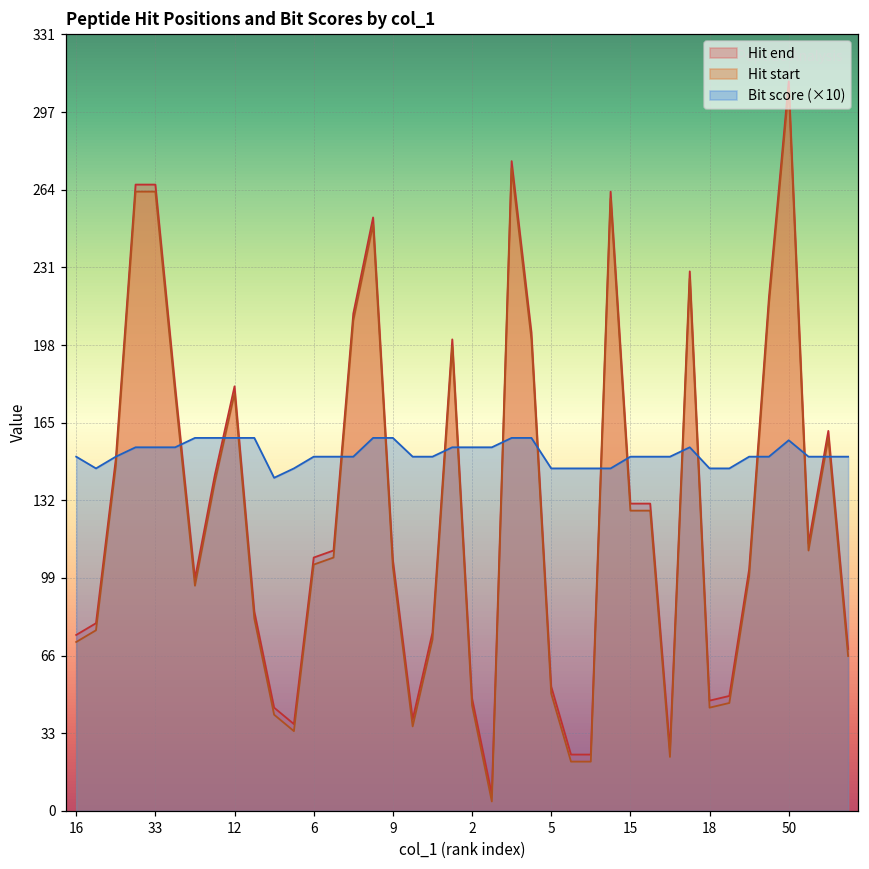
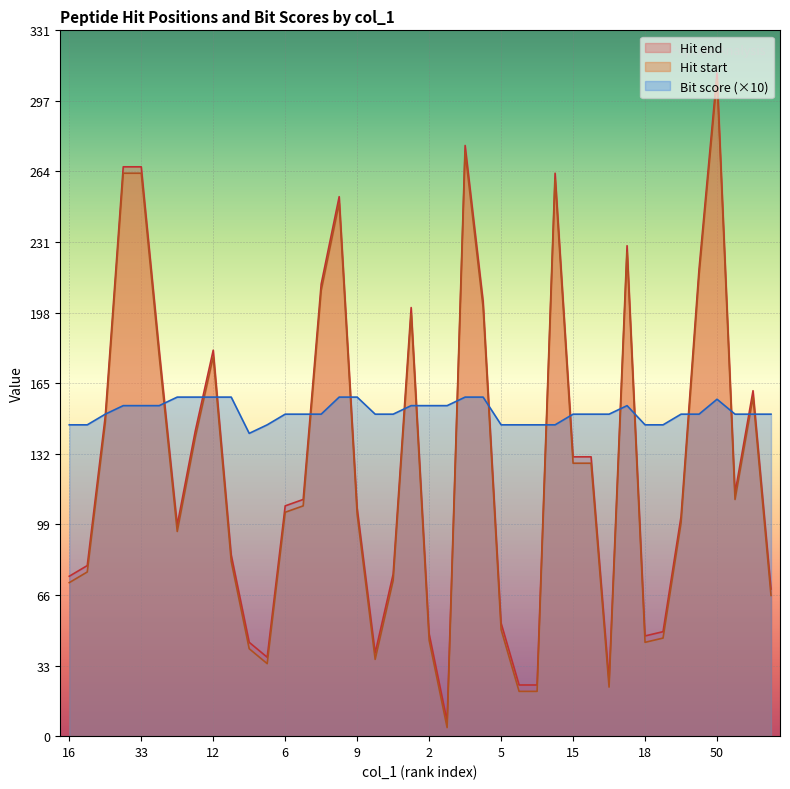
Bit score (×10), 16: 151 -> 146
